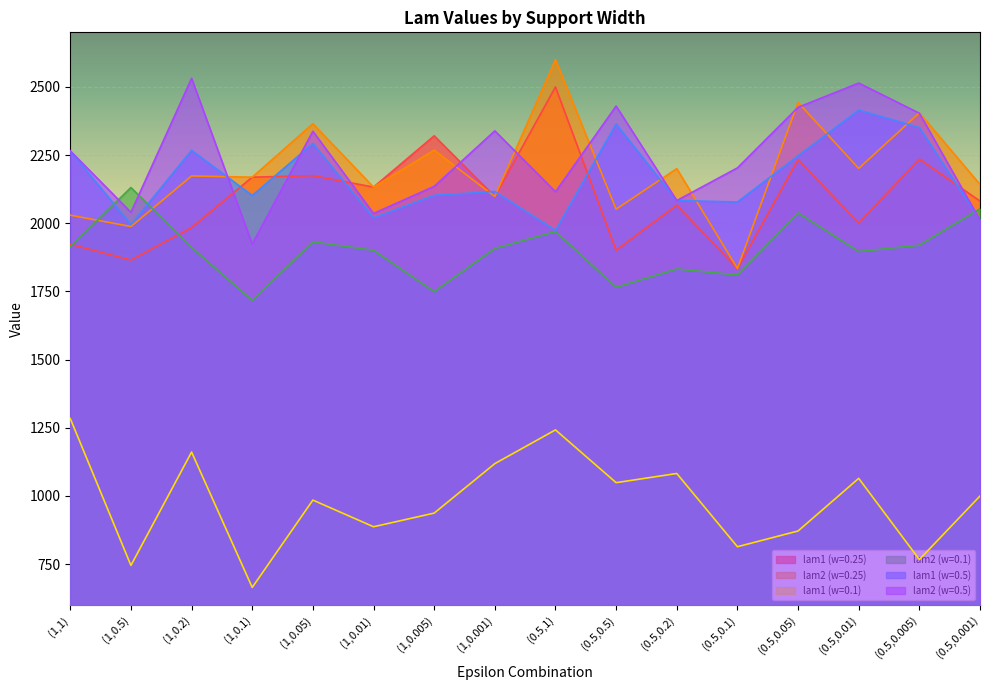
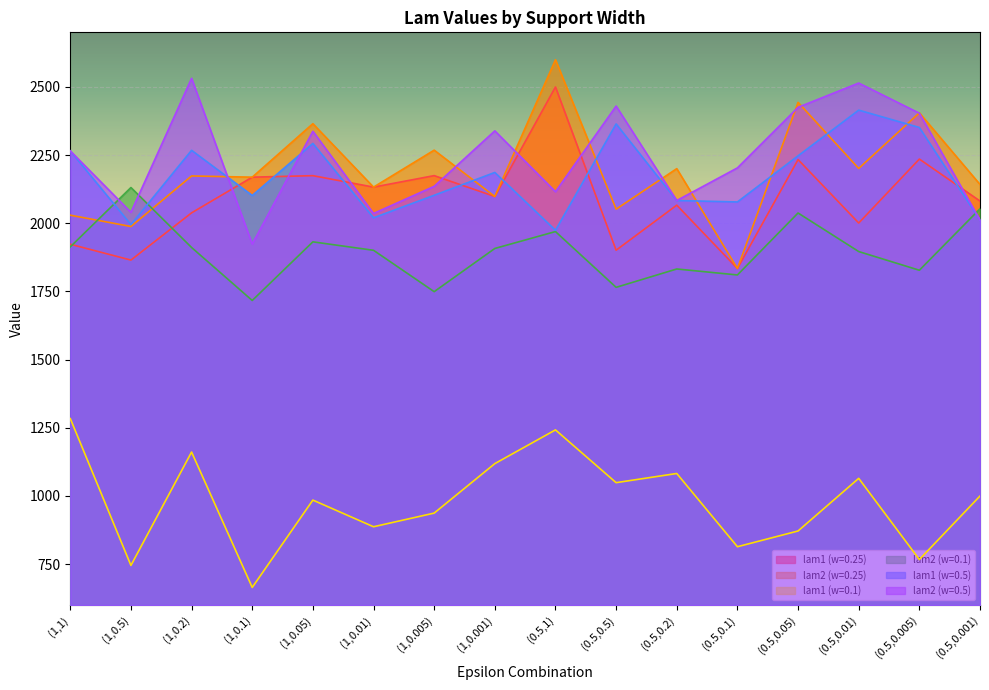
lam1 (w=0.25), (1,0.2): 1980 -> 2040
lam1 (w=0.25), (1,0.005): 2320 -> 2170
lam1 (w=0.5), (1,0.001): 2120 -> 2190
lam2 (w=0.1), (0.5,0.005): 1920 -> 1830
